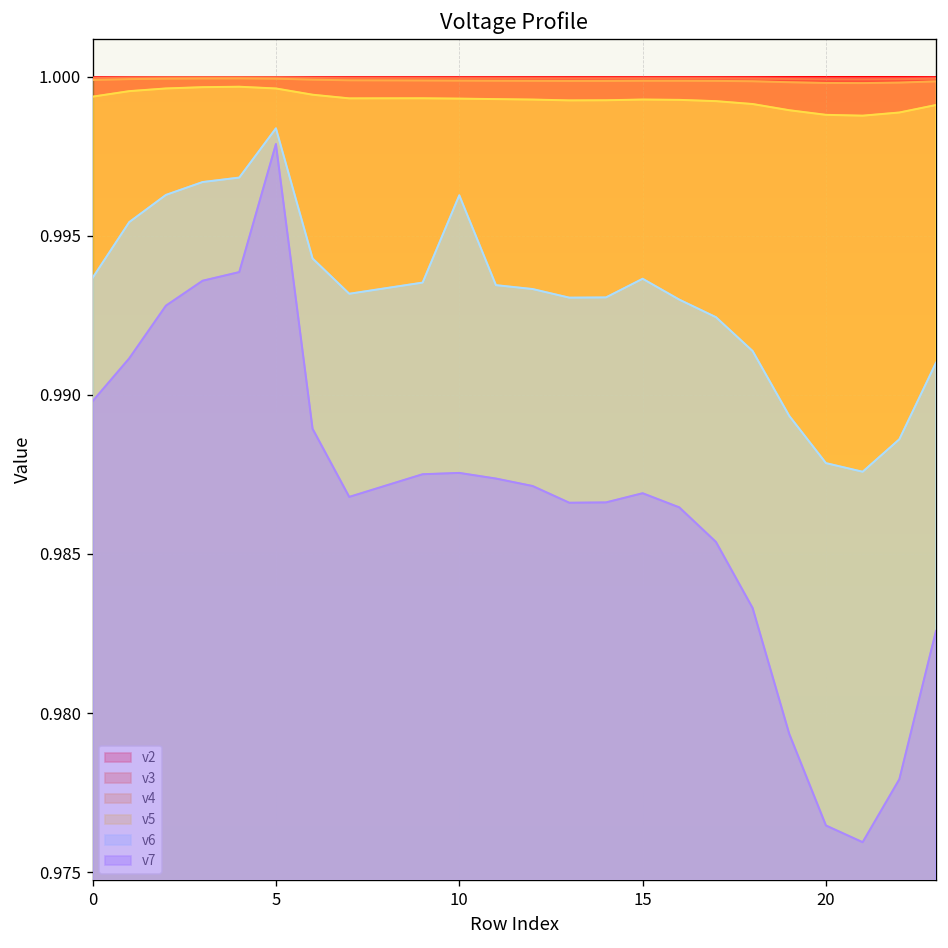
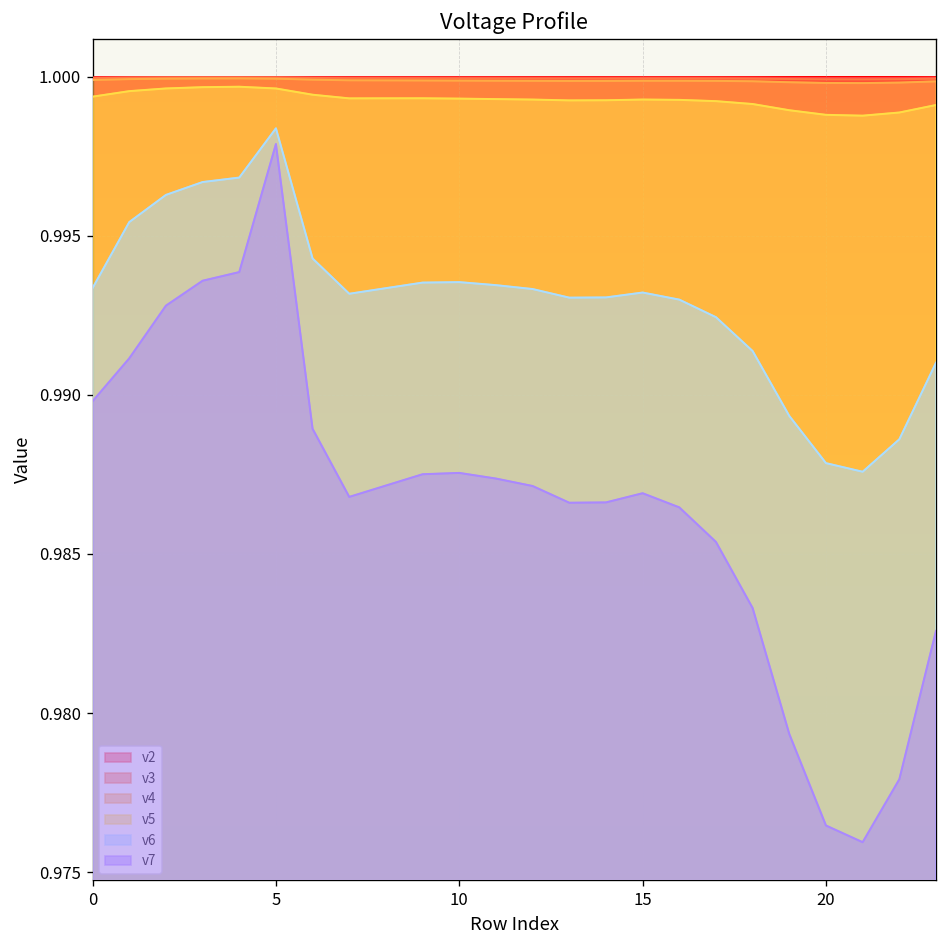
v6, 0: 0.9937 -> 0.9934
v6, 10: 0.9963 -> 0.9935
v6, 15: 0.9936 -> 0.9932
